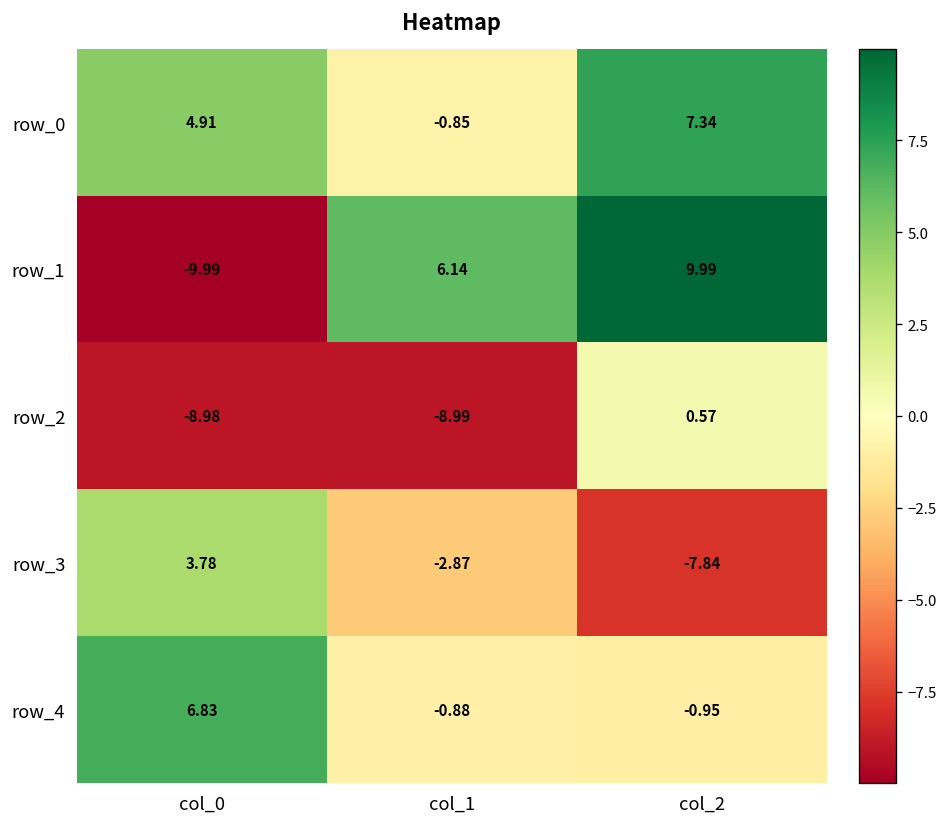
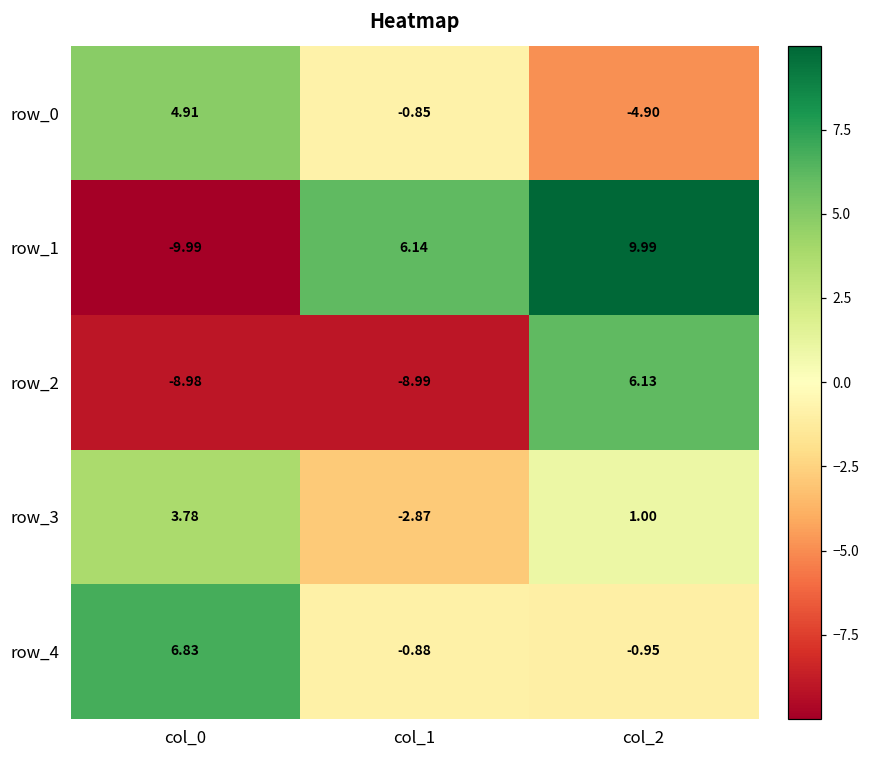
row_0, col_2: 7.34 -> -4.90
row_2, col_2: 0.57 -> 6.13
row_3, col_2: -7.84 -> 1.00
